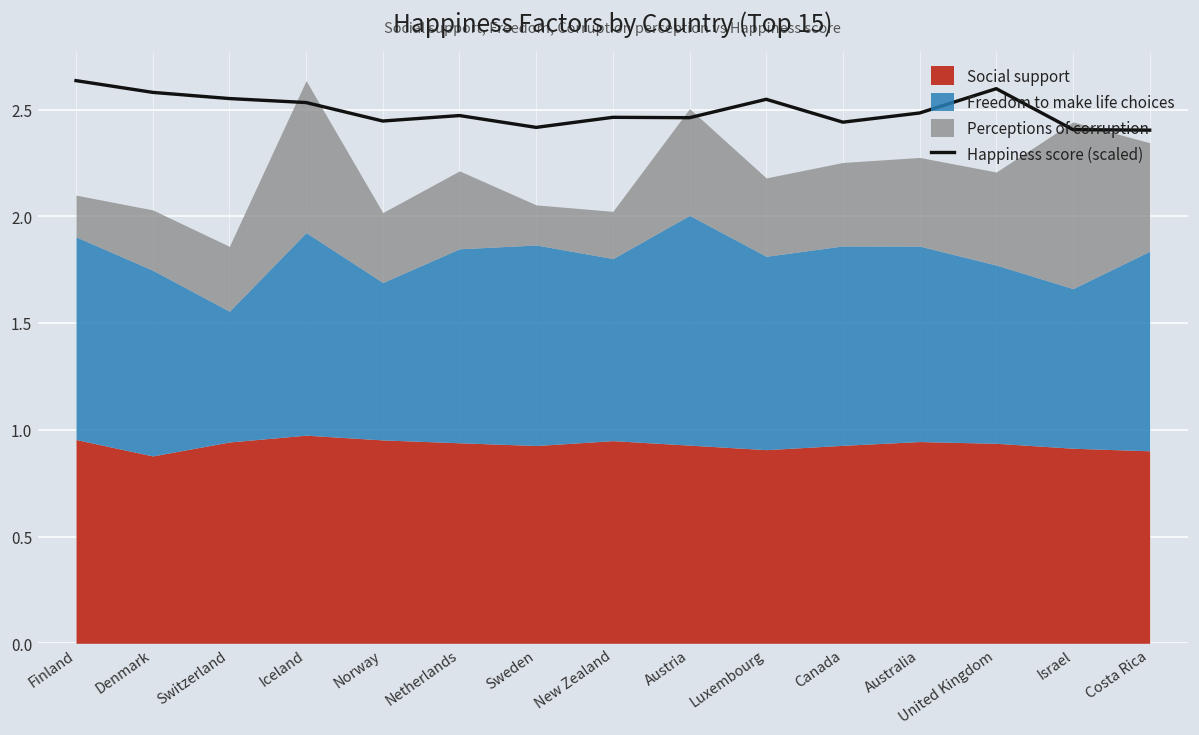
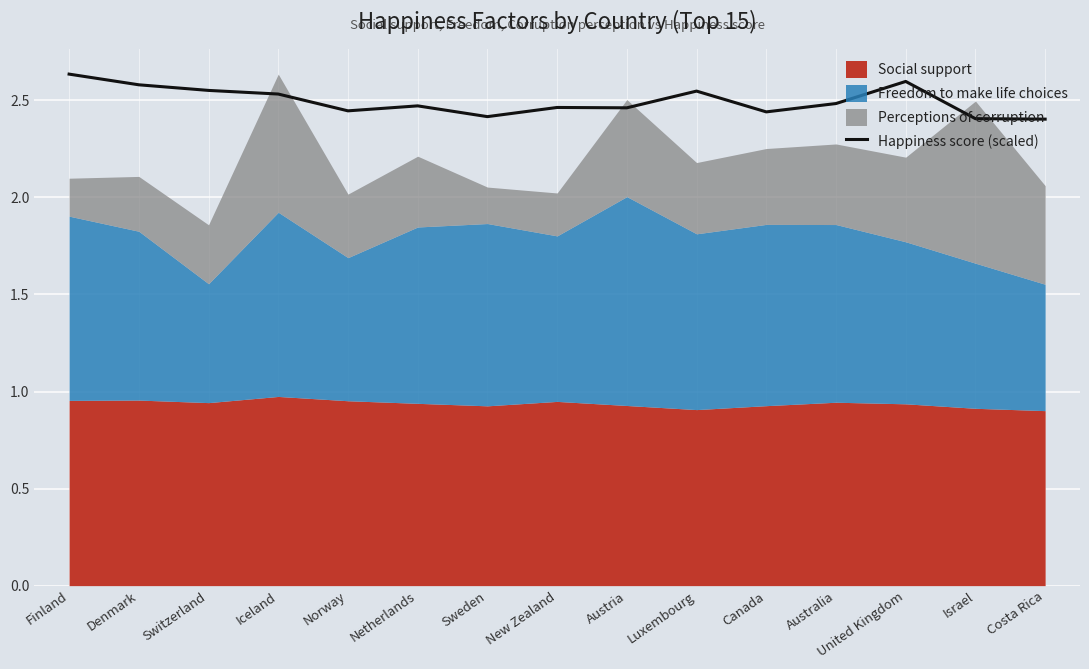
Social support, Denmark: 0.88 -> 0.96
Perceptions of corruption, Israel: 0.78 -> 0.84
Freedom to make life choices, Costa Rica: 0.93 -> 0.65
